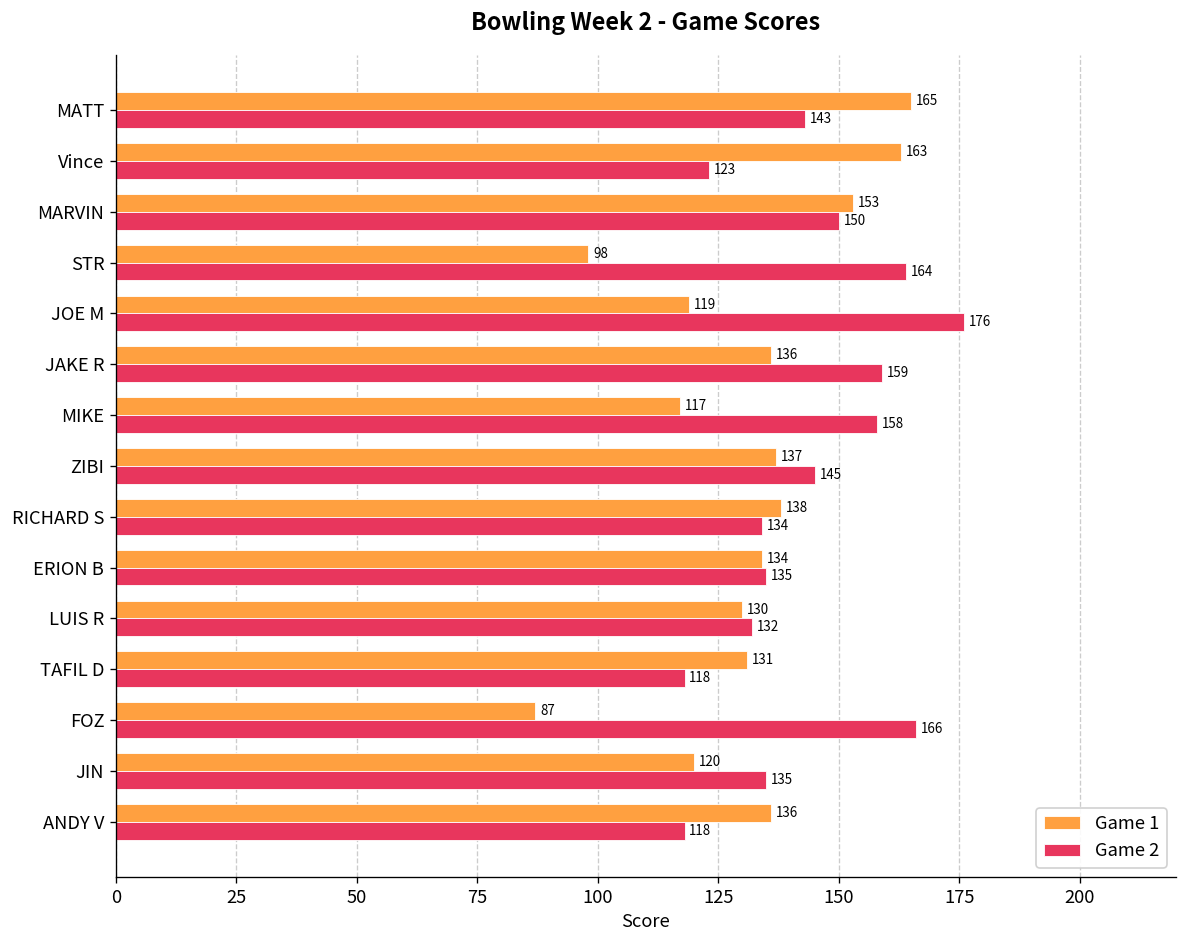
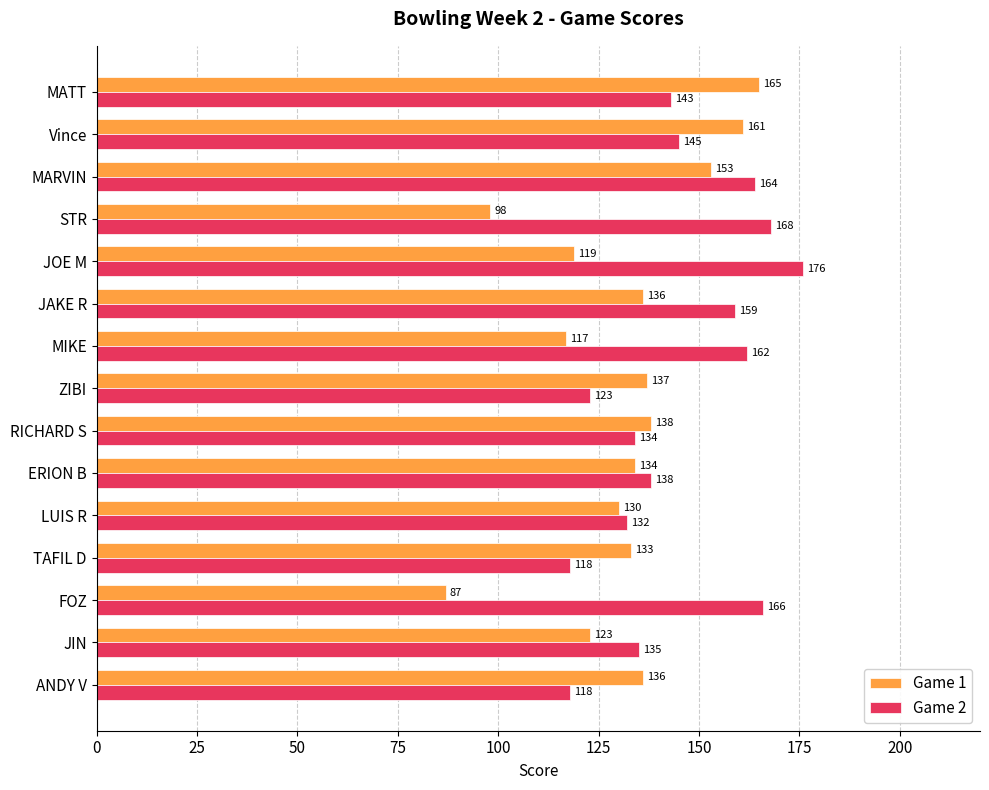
Game 1, Vince: 163 -> 161
Game 2, Vince: 123 -> 145
Game 2, MARVIN: 150 -> 164
Game 2, STR: 164 -> 168
Game 2, MIKE: 158 -> 162
Game 2, ZIBI: 145 -> 123
Game 2, ERION B: 135 -> 138
Game 1, TAFIL D: 131 -> 133
Game 1, JIN: 120 -> 123
